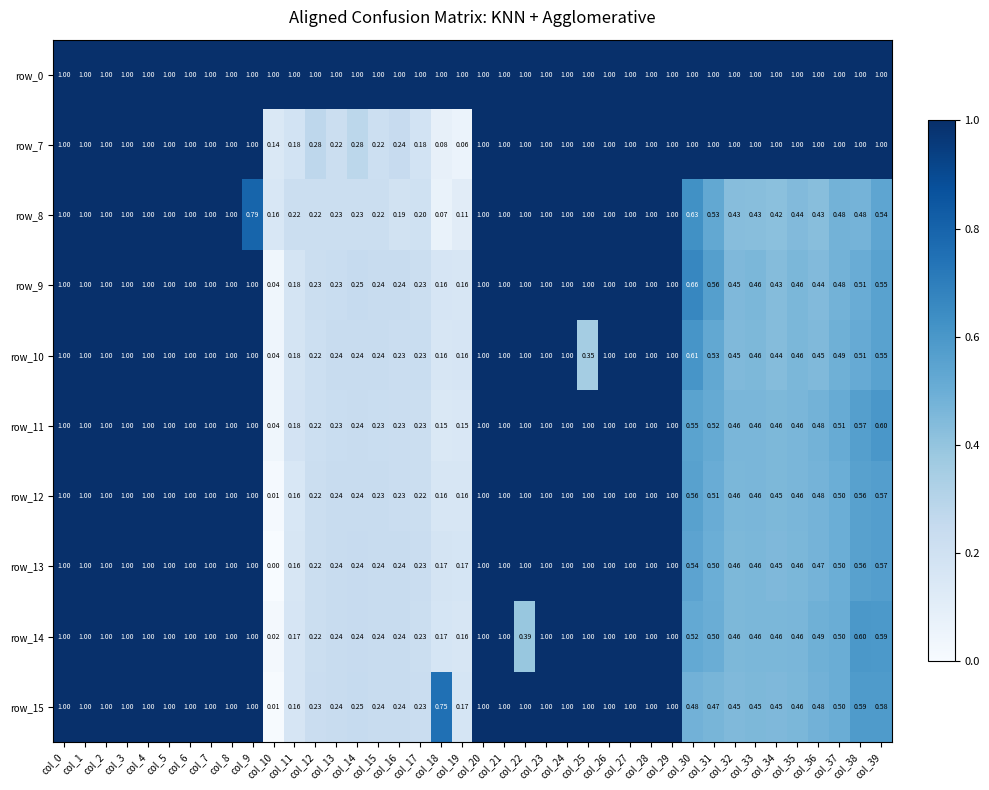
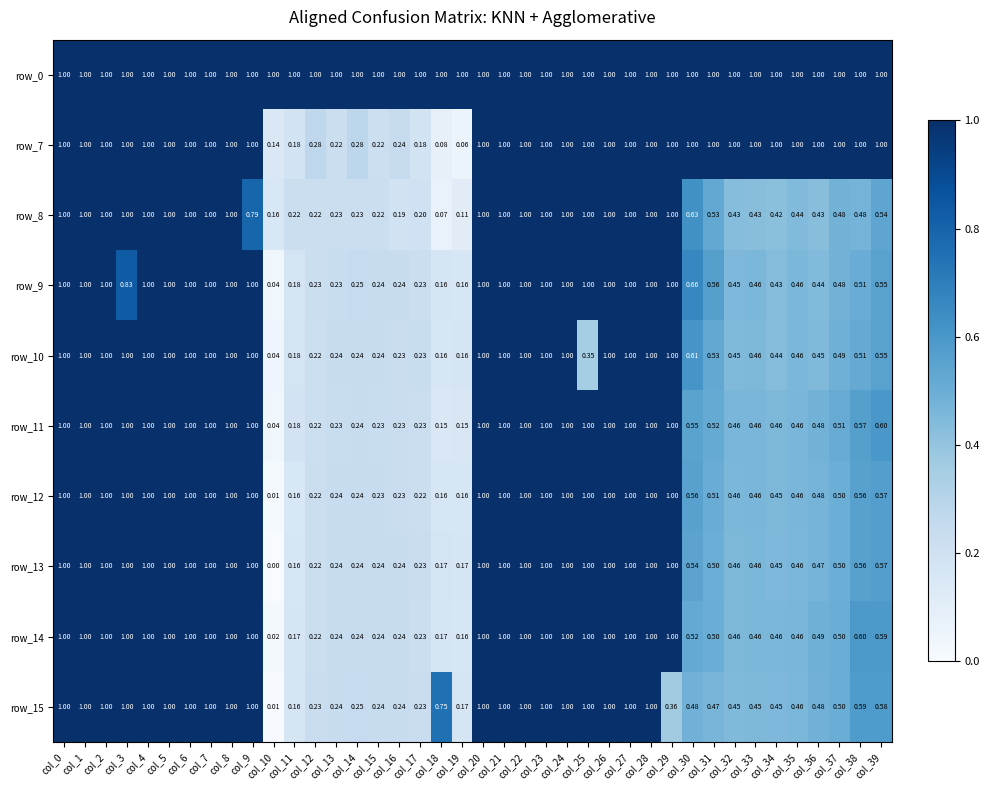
row_9, col_3: 1.00 -> 0.83
row_14, col_22: 0.39 -> 1.00
row_15, col_29: 1.00 -> 0.36
